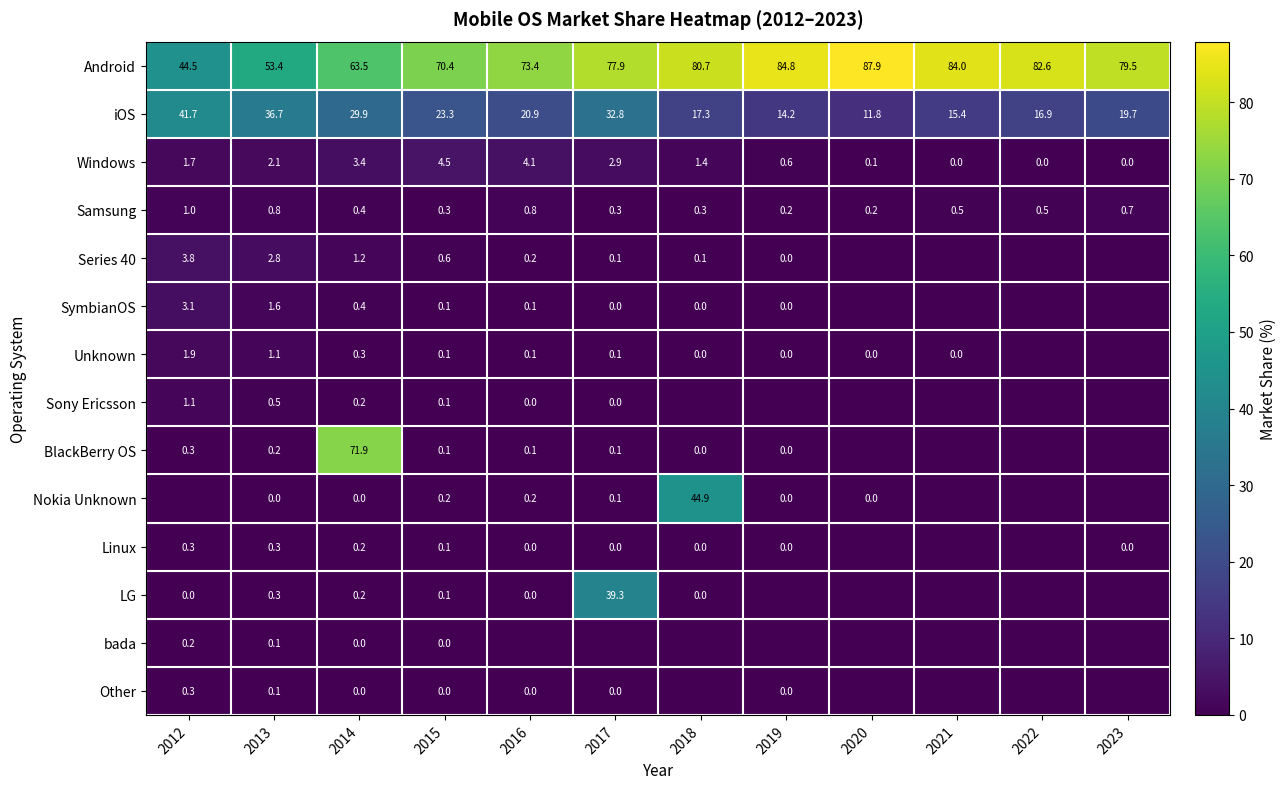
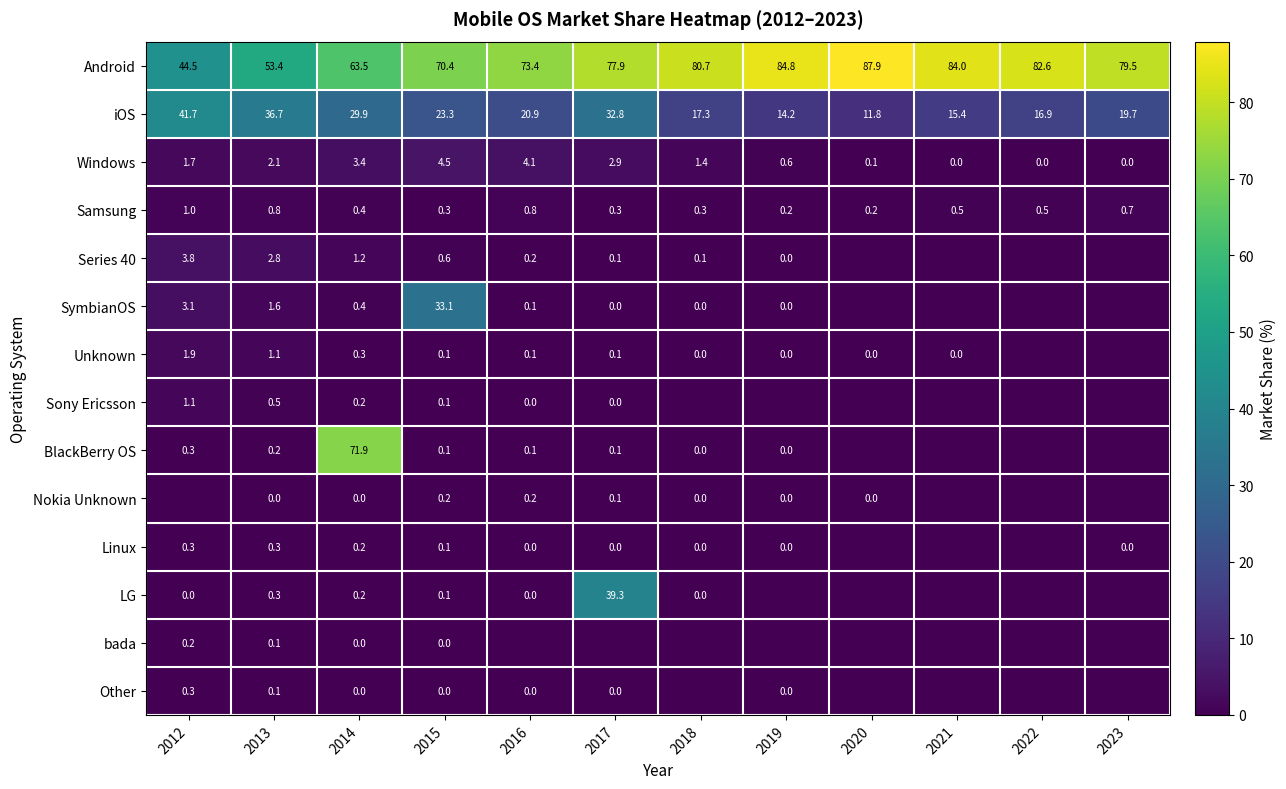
SymbianOS, 2015: 0.1 -> 33.1
Nokia Unknown, 2018: 44.9 -> 0.0
